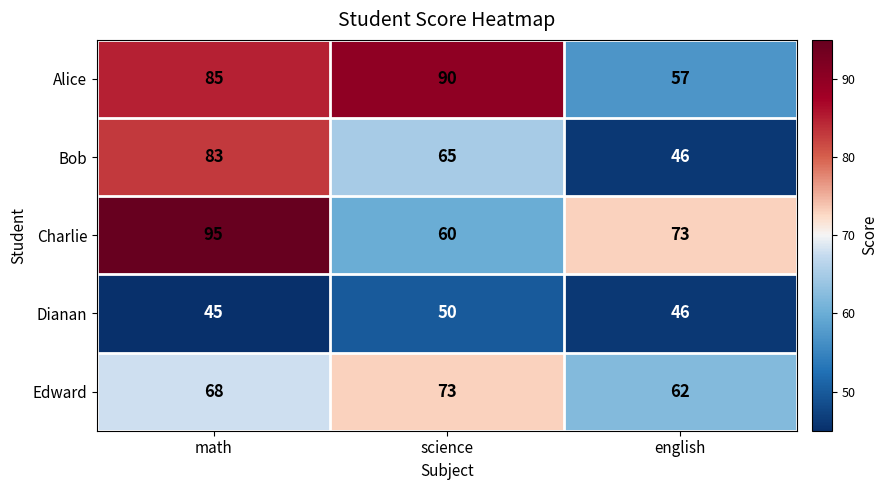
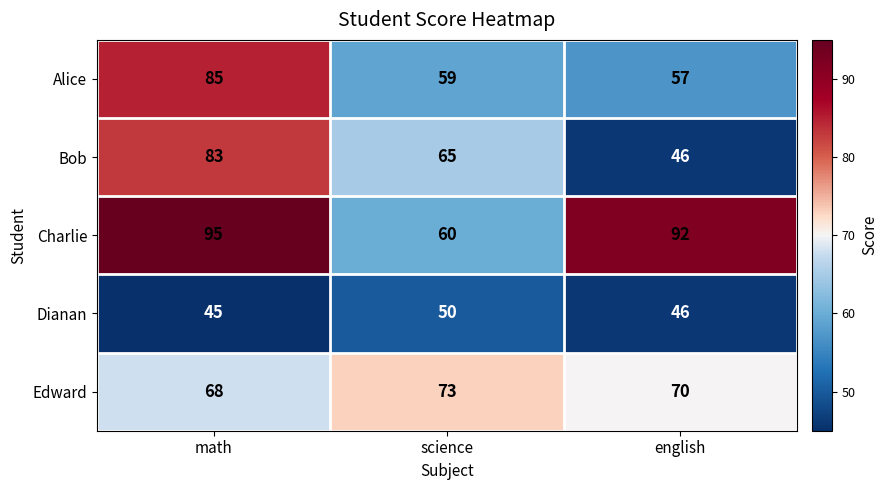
Alice, science: 90 -> 59
Charlie, english: 73 -> 92
Edward, english: 62 -> 70
